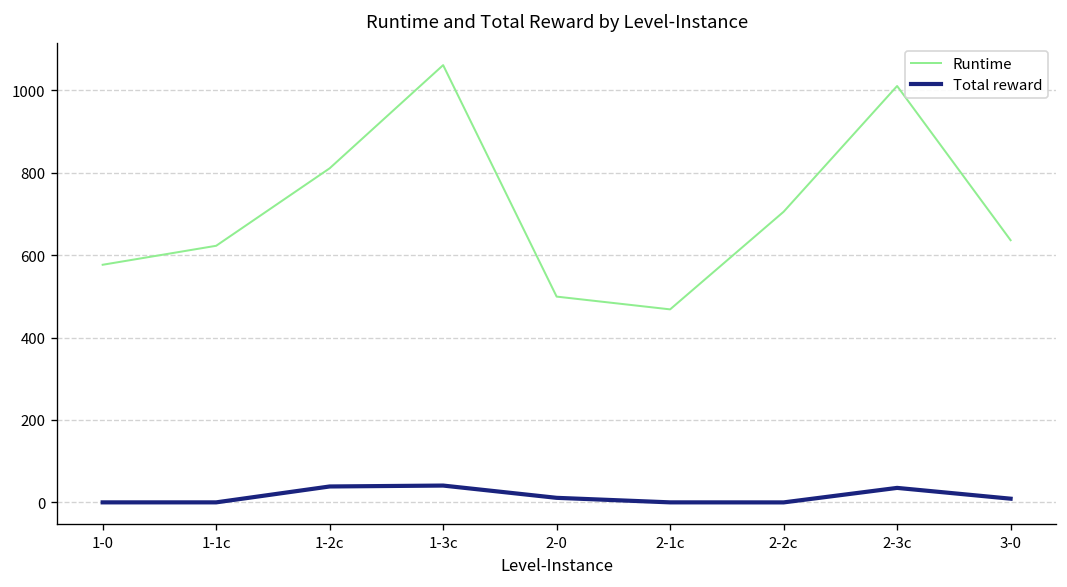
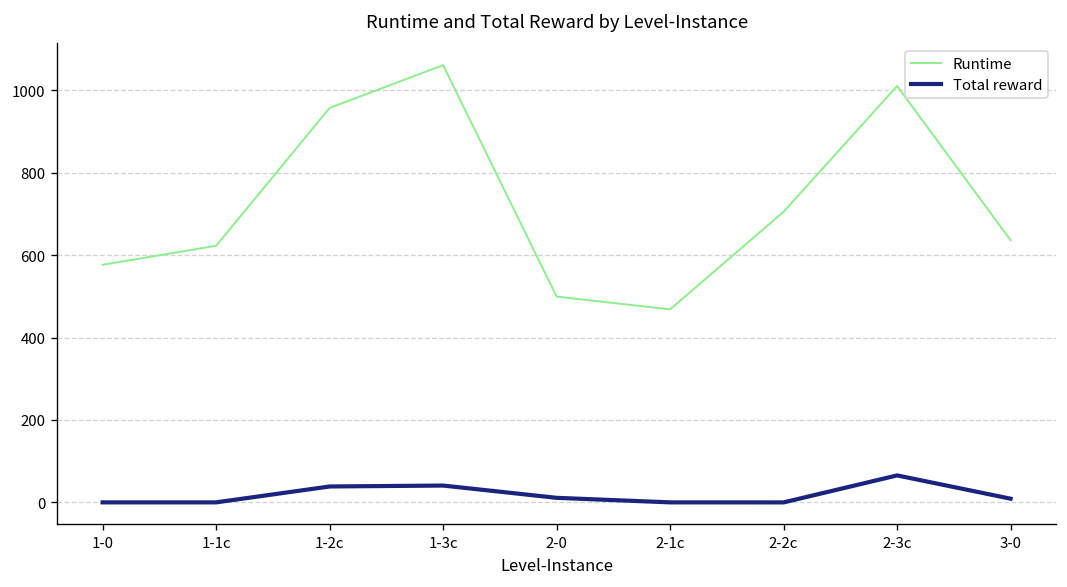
Runtime, 1-2c: 810 -> 960
Total reward, 2-3c: 40 -> 70
